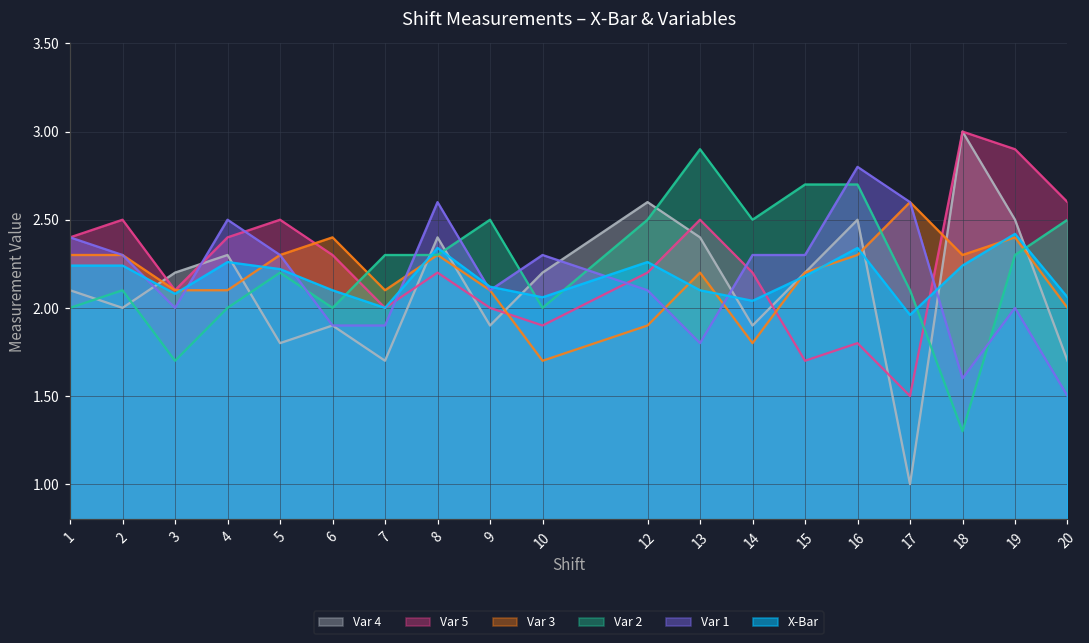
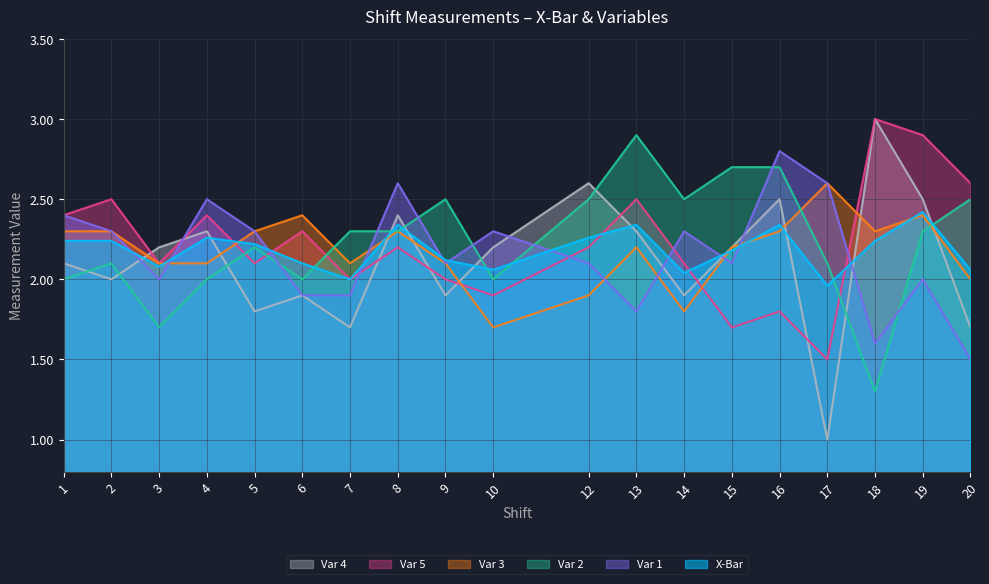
Var 5, 5: 2.5 -> 2.1
Var 4, 13: 2.4 -> 2.3
X-Bar, 13: 2.10 -> 2.34
Var 5, 14: 2.2 -> 2.1
Var 1, 15: 2.3 -> 2.1
